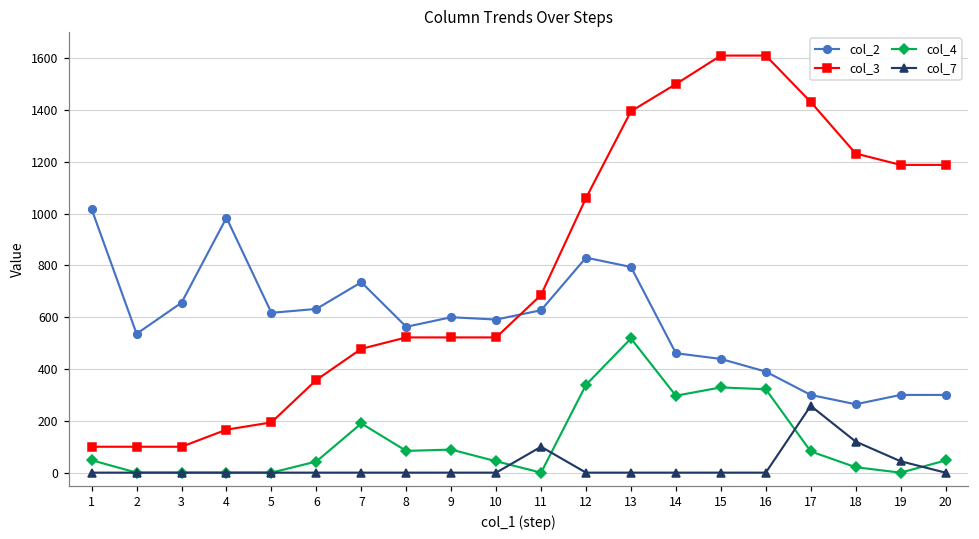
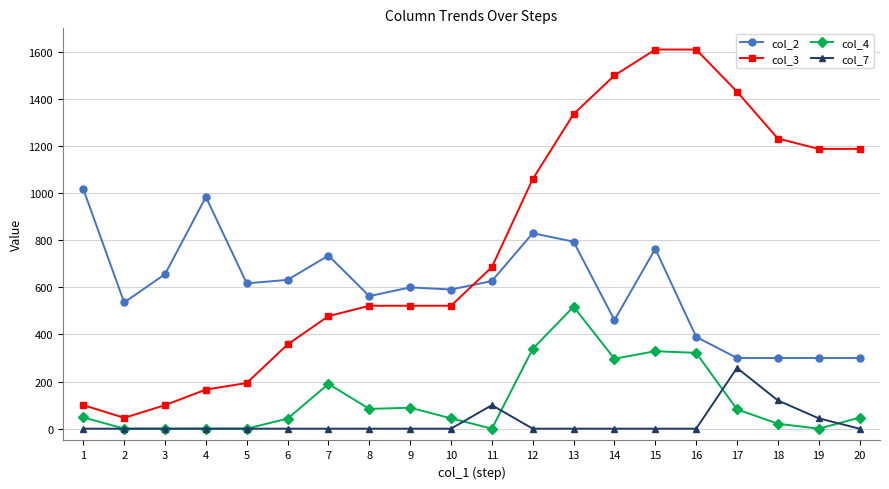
col_3, 2: 100 -> 50
col_3, 13: 1400 -> 1340
col_2, 15: 440 -> 760
col_2, 18: 260 -> 300
